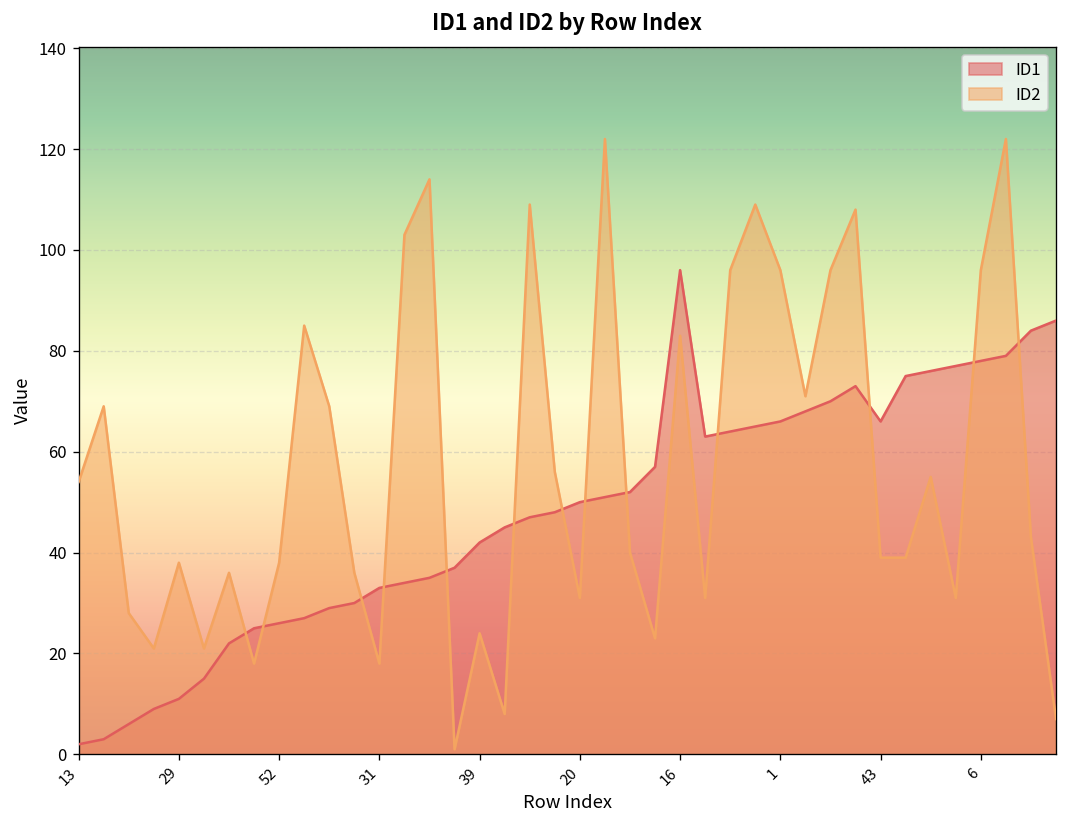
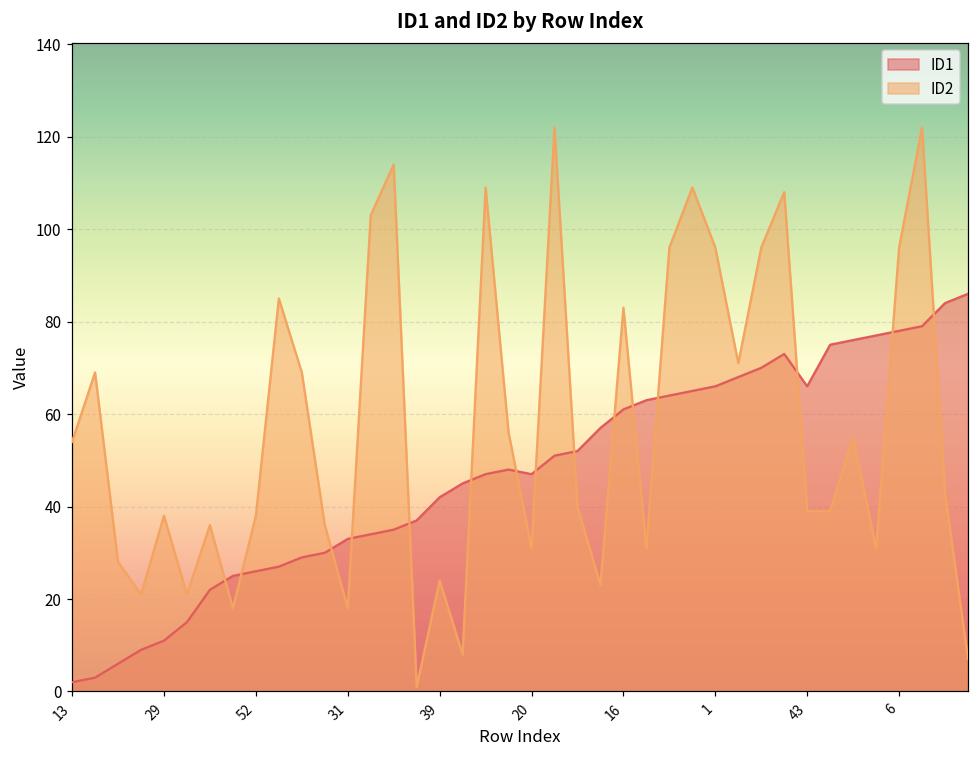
ID1, 20: 50 -> 47
ID1, 16: 96 -> 61
